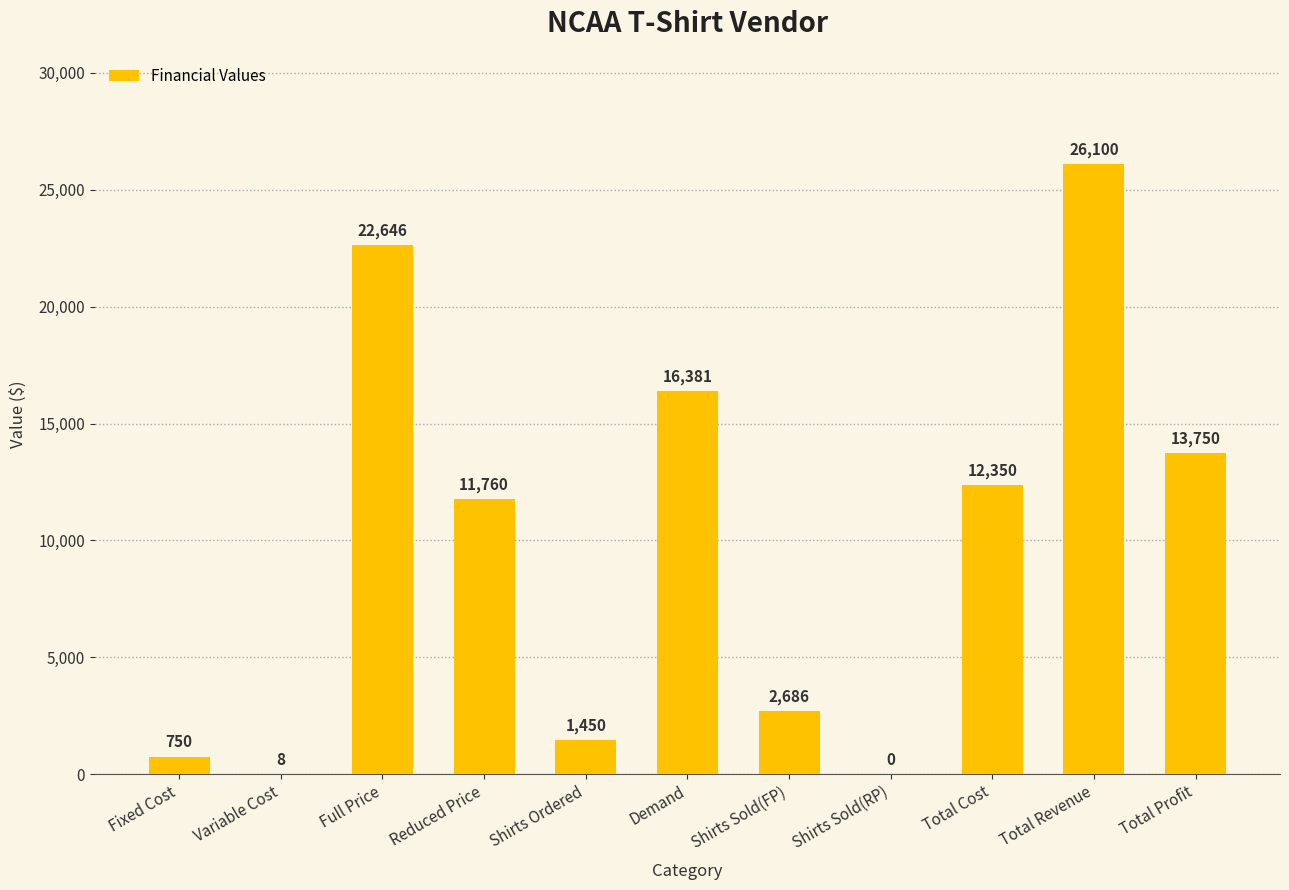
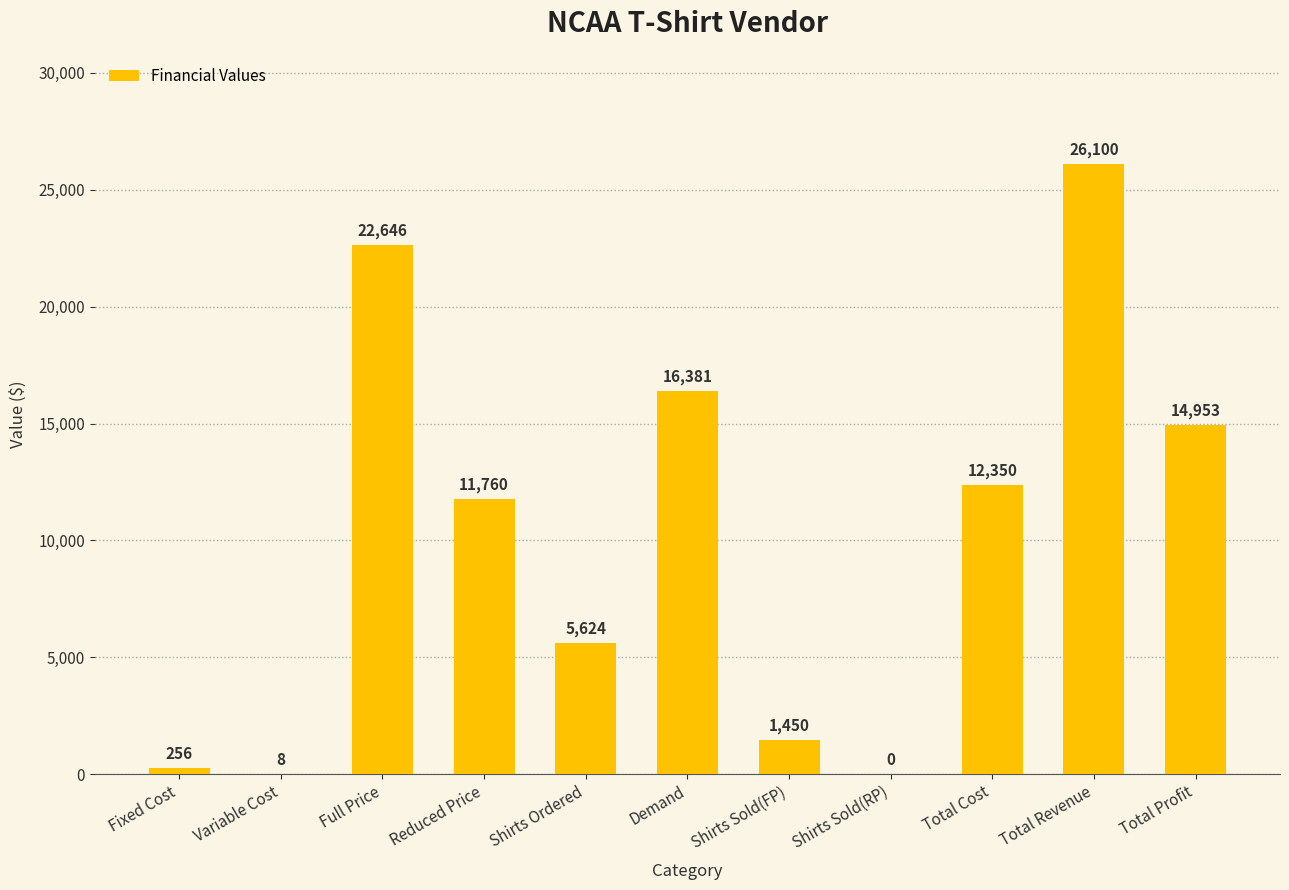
Fixed Cost: 750 -> 256
Shirts Ordered: 1,450 -> 5,624
Shirts Sold(FP): 2,686 -> 1,450
Total Profit: 13,750 -> 14,953
